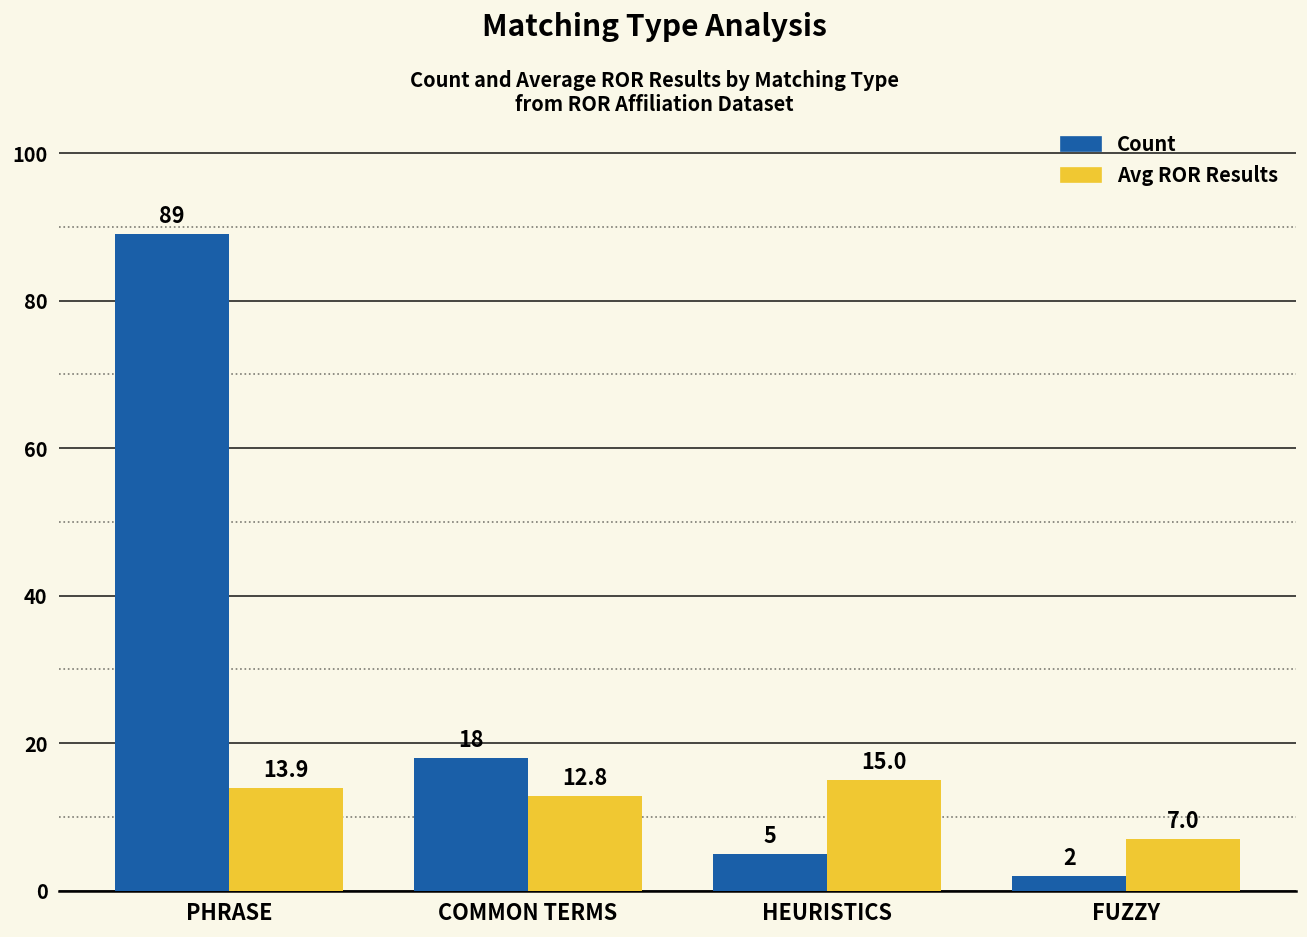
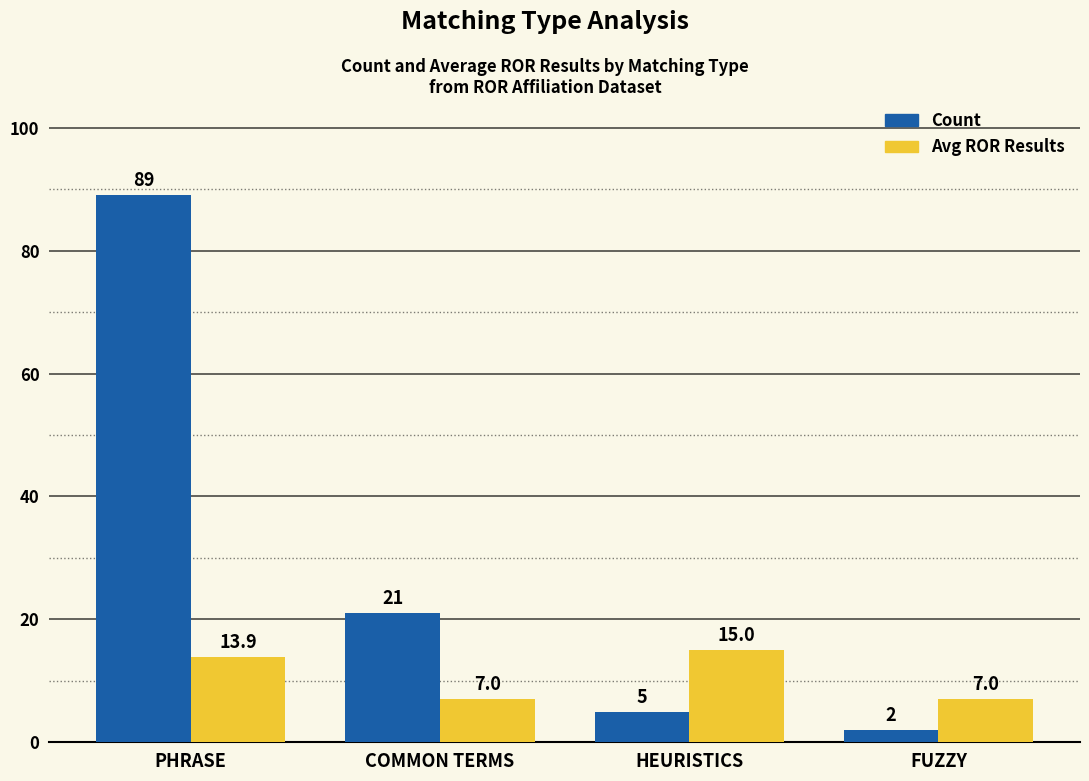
Count, COMMON TERMS: 18 -> 21
Avg ROR Results, COMMON TERMS: 12.8 -> 7.0
